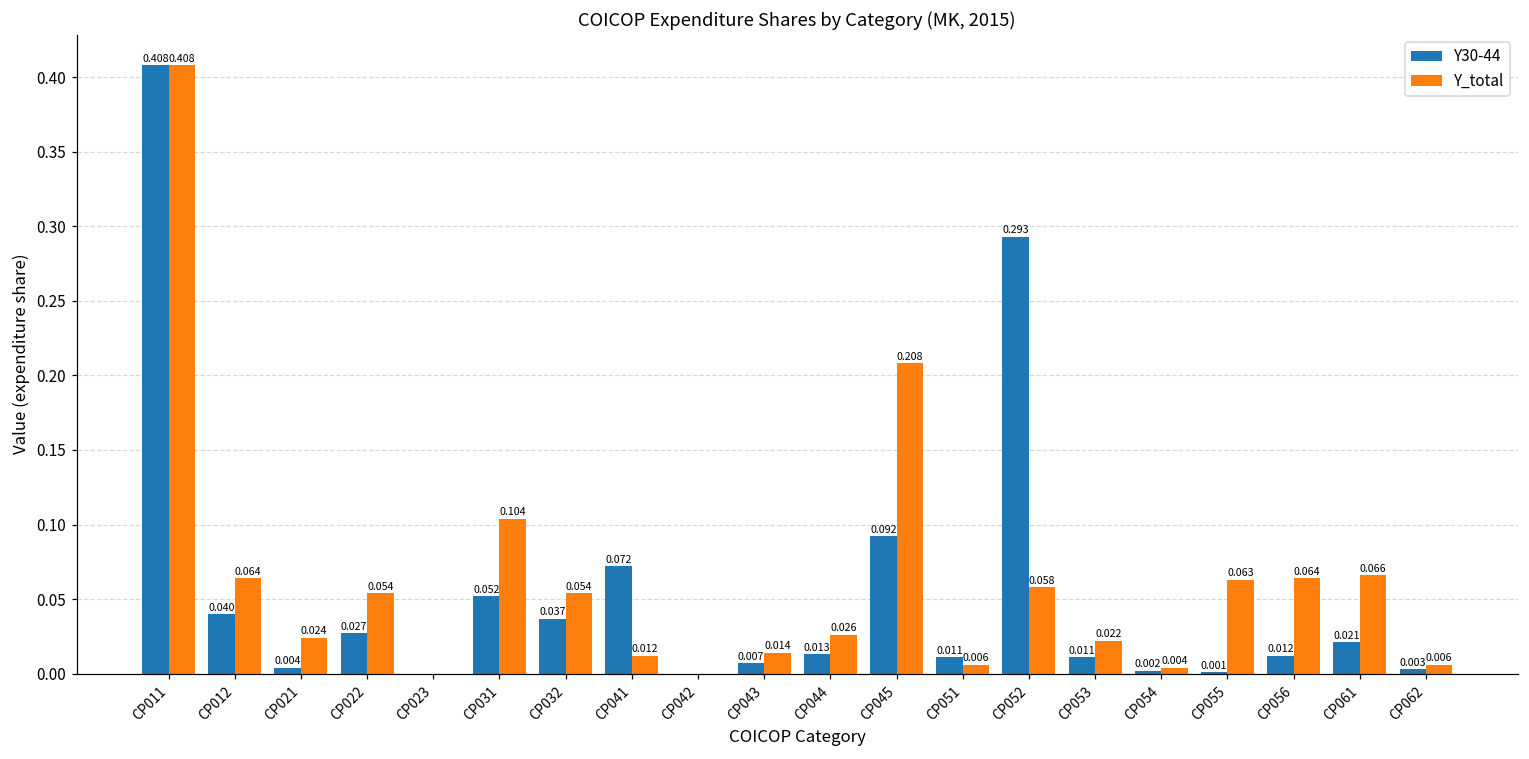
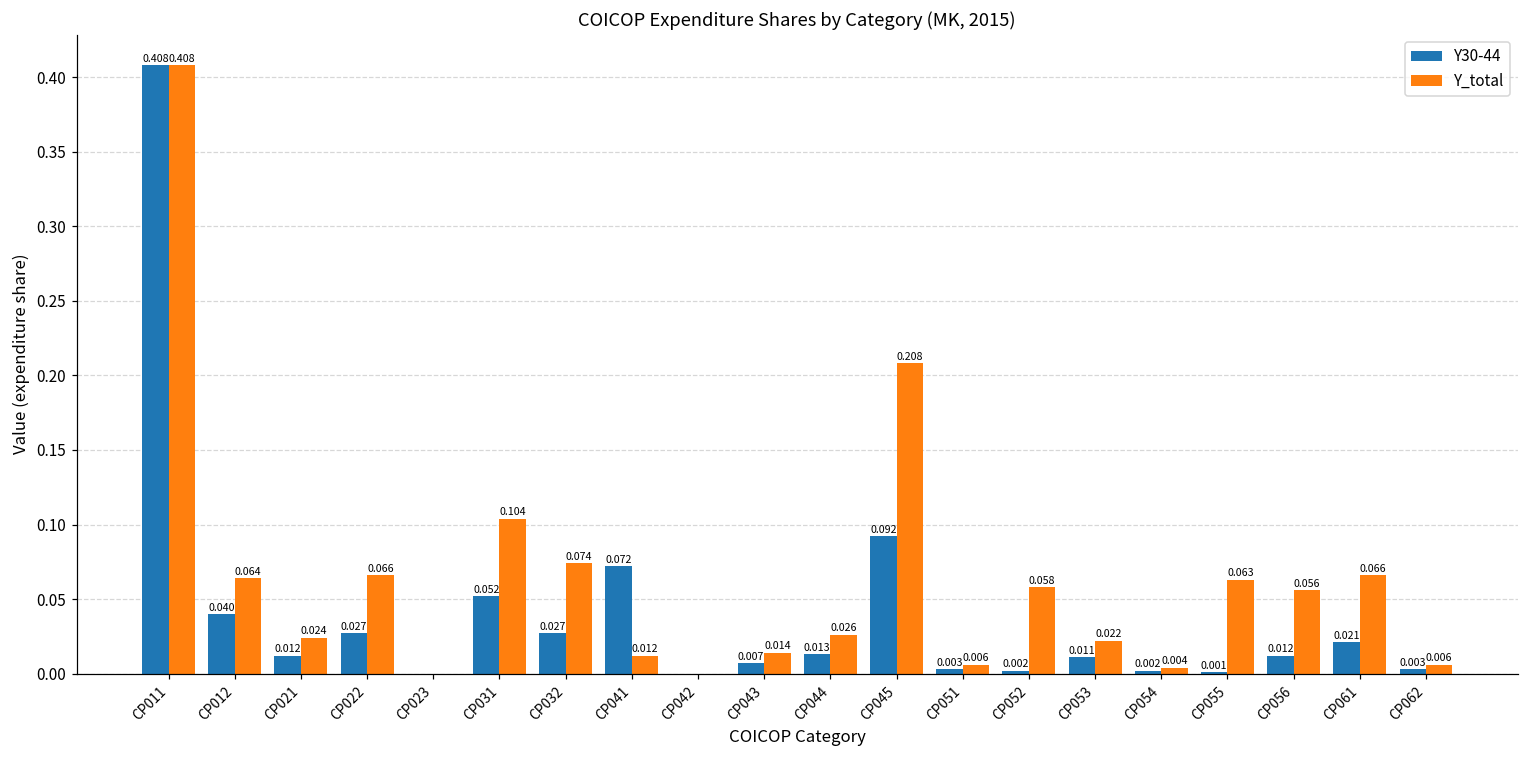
Y30-44, CP021: 0.004 -> 0.012
Y_total, CP022: 0.054 -> 0.066
Y30-44, CP032: 0.037 -> 0.027
Y_total, CP032: 0.054 -> 0.074
Y30-44, CP051: 0.011 -> 0.003
Y30-44, CP052: 0.293 -> 0.002
Y_total, CP056: 0.064 -> 0.056
